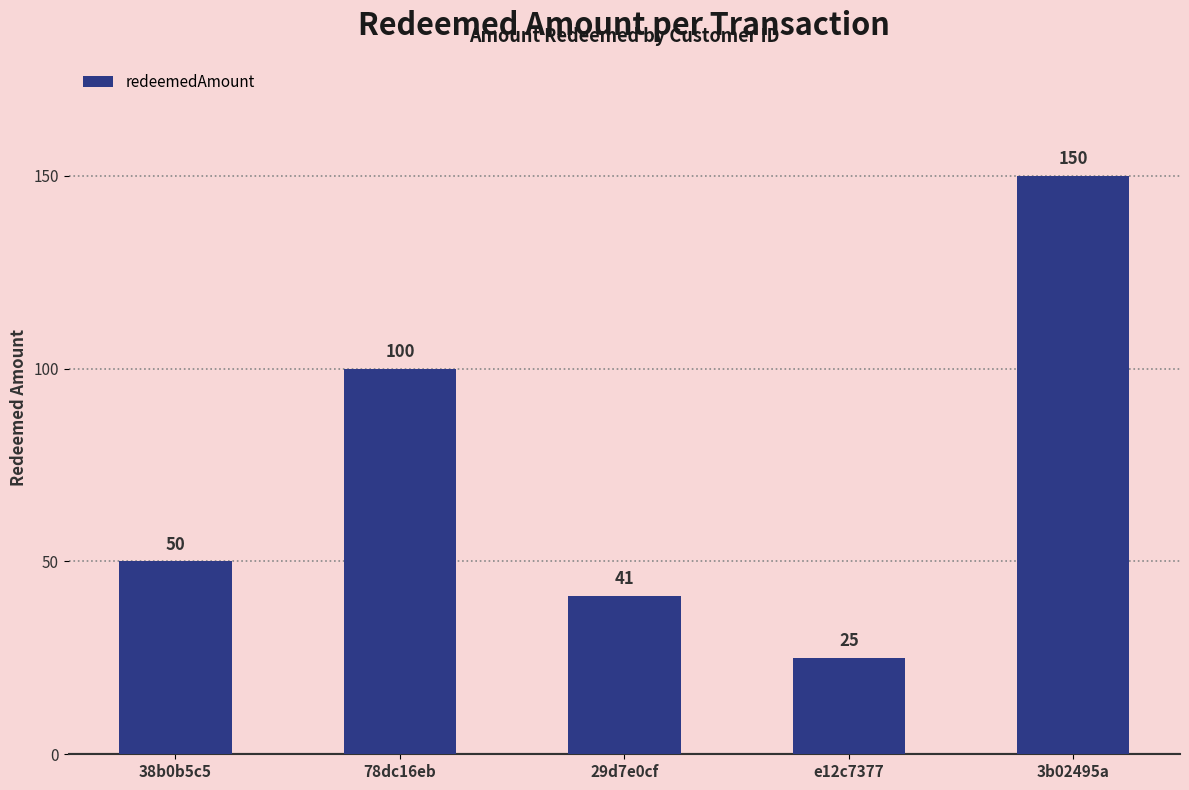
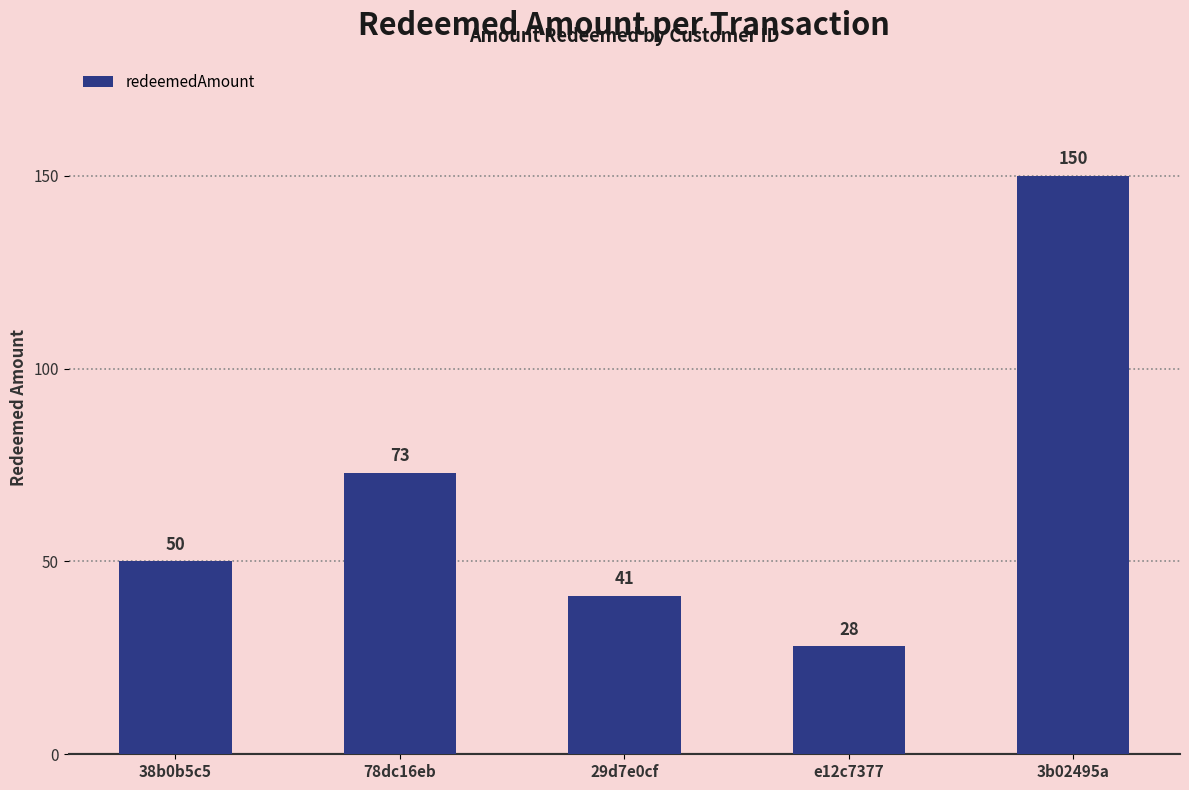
78dc16eb: 100 -> 73
e12c7377: 25 -> 28
